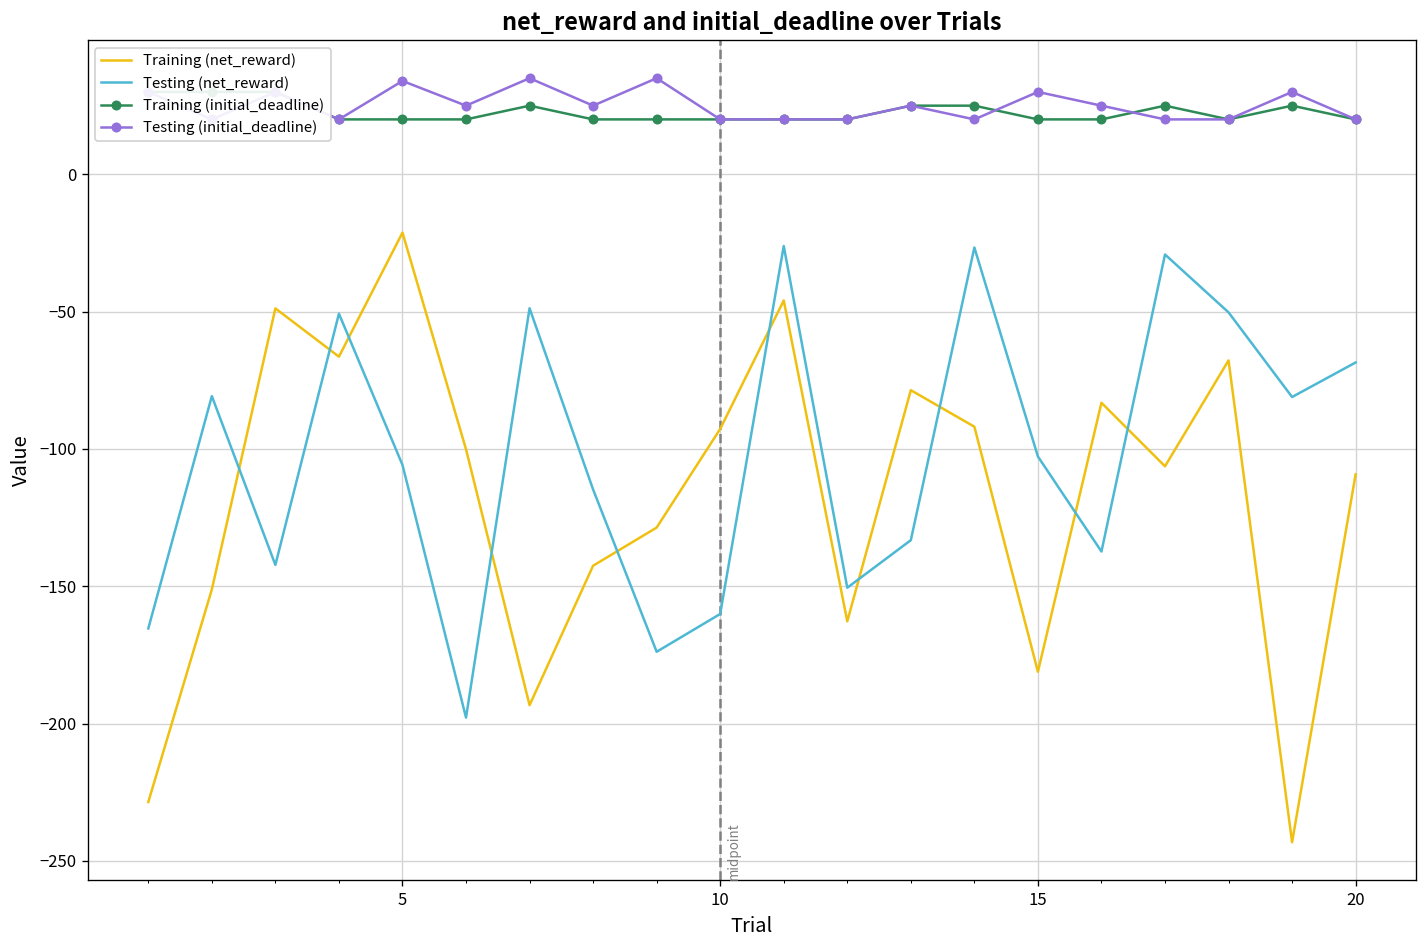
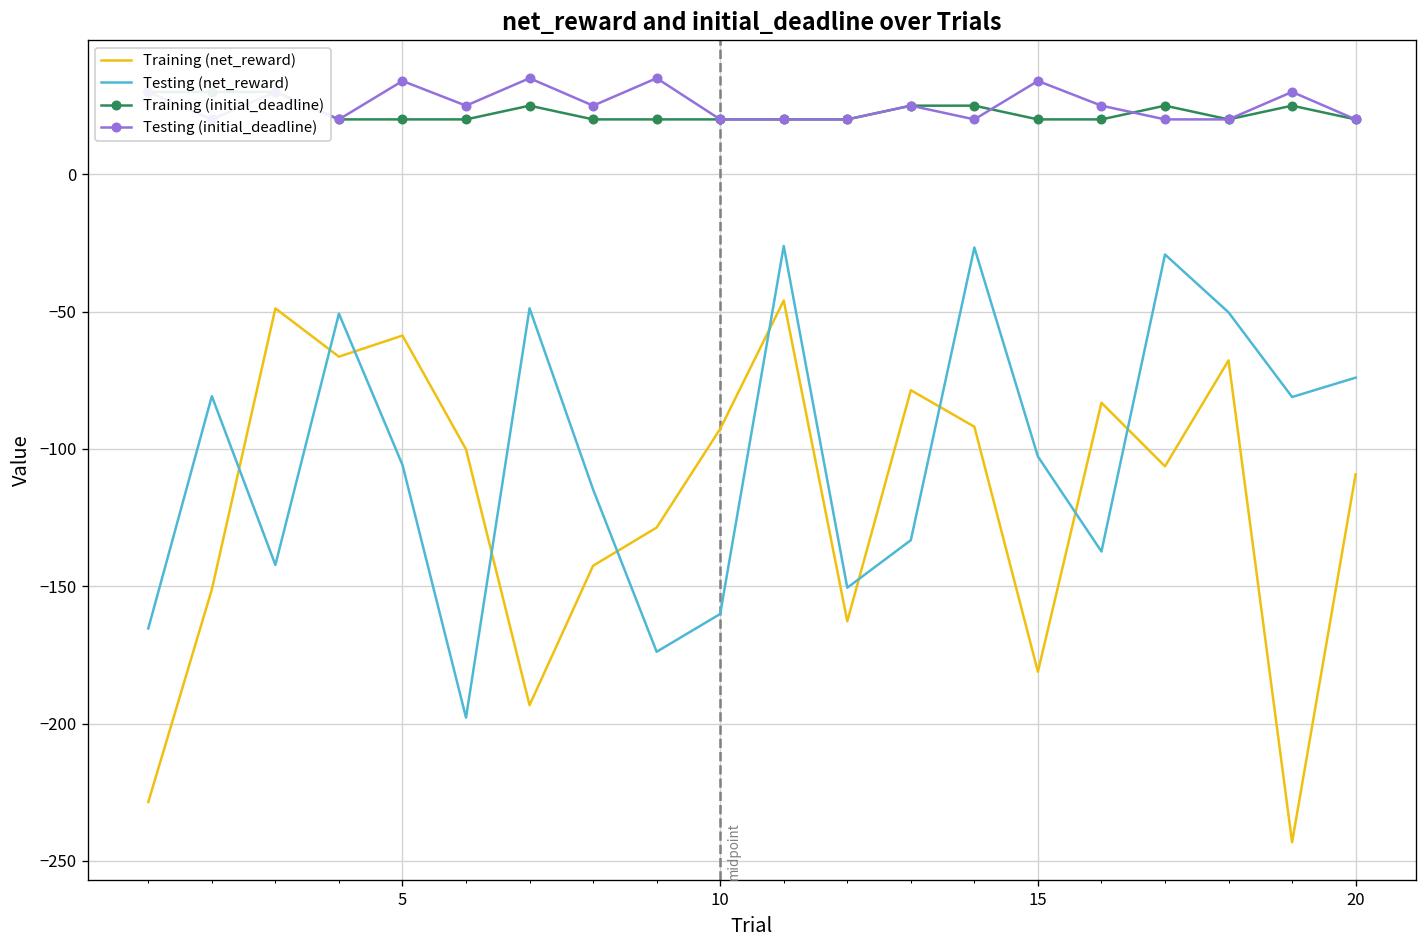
Training (net_reward), 5: -21 -> -59
Testing (initial_deadline), 15: 30 -> 34
Testing (net_reward), 20: -69 -> -74
